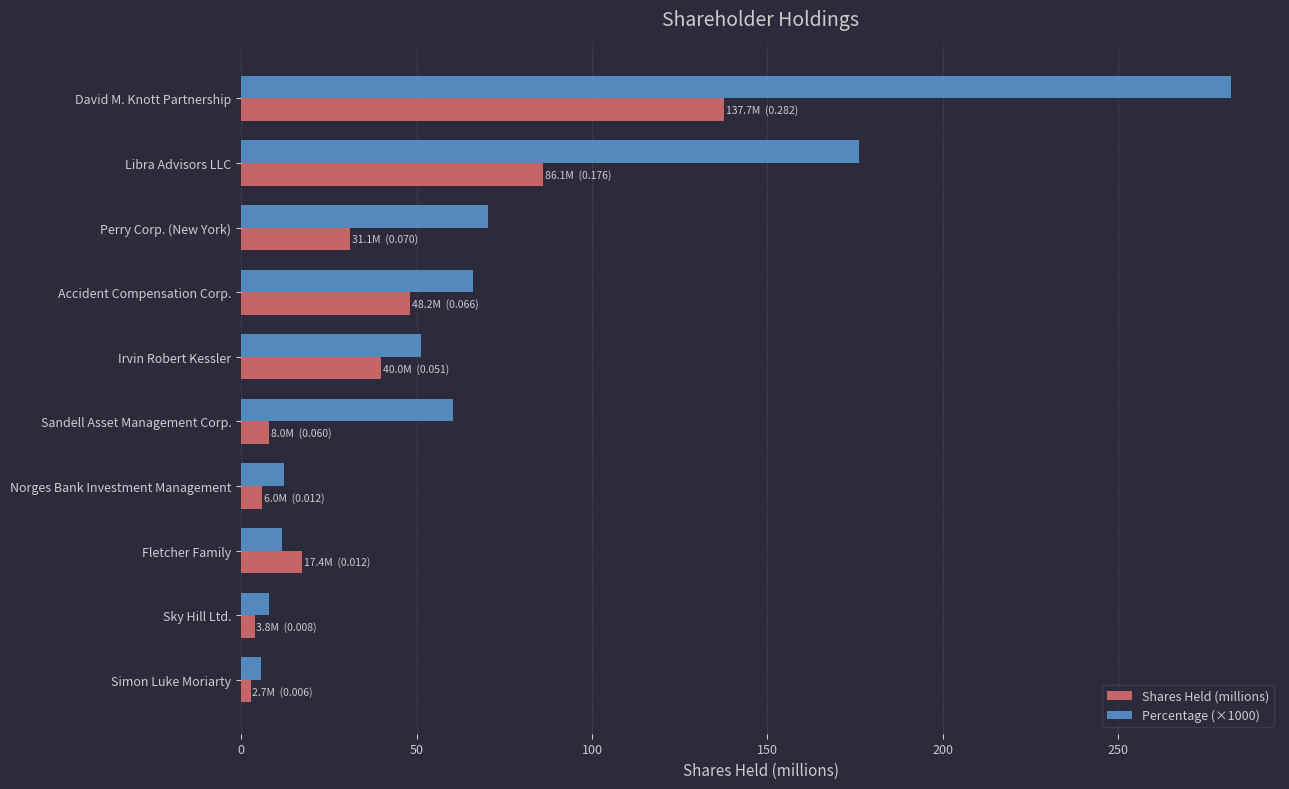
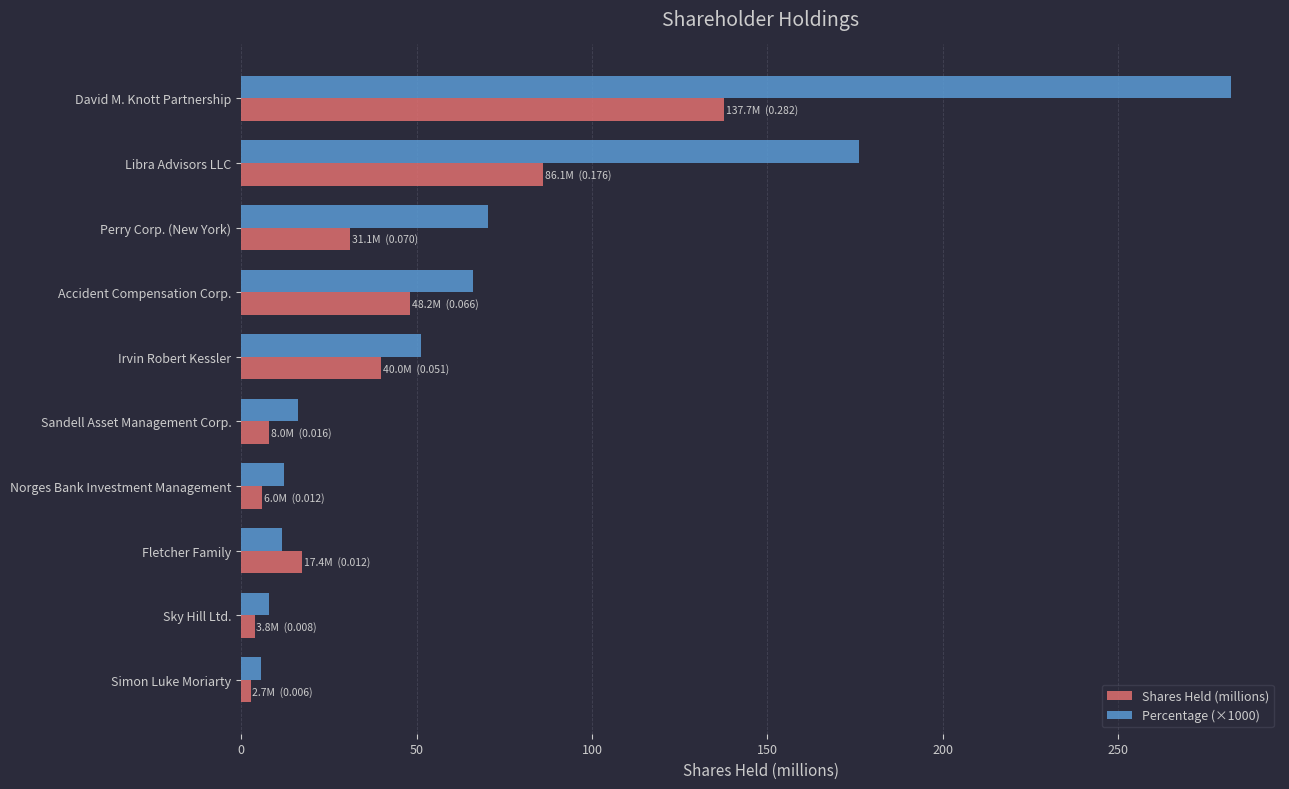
Percentage (×1000), Sandell Asset Management Corp.: (0.060) -> (0.016)
